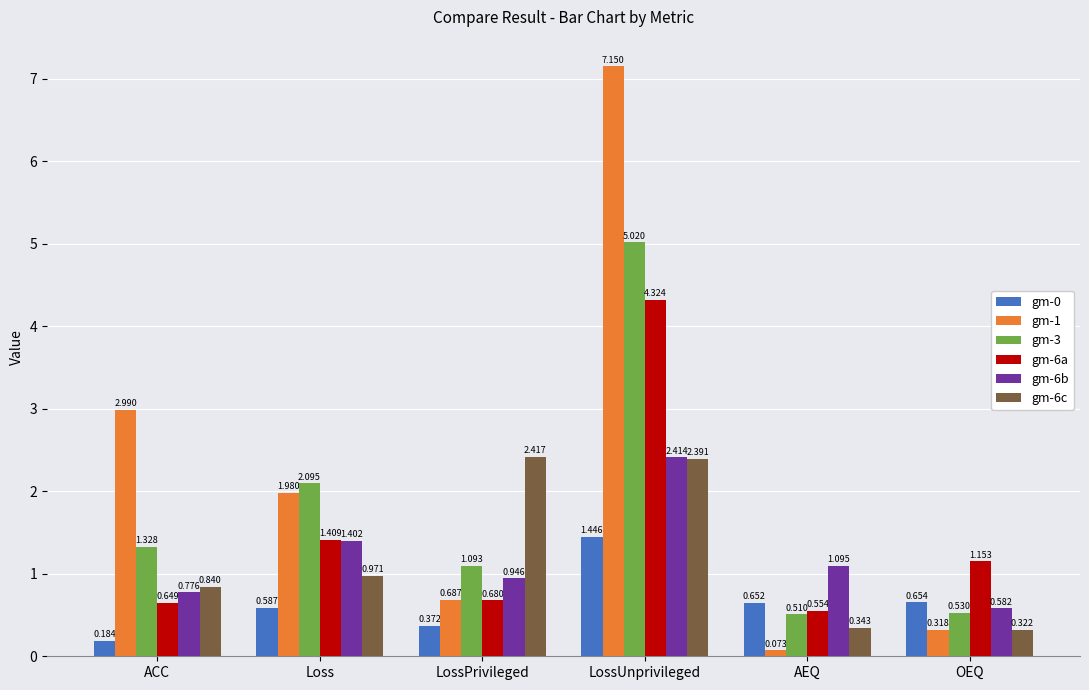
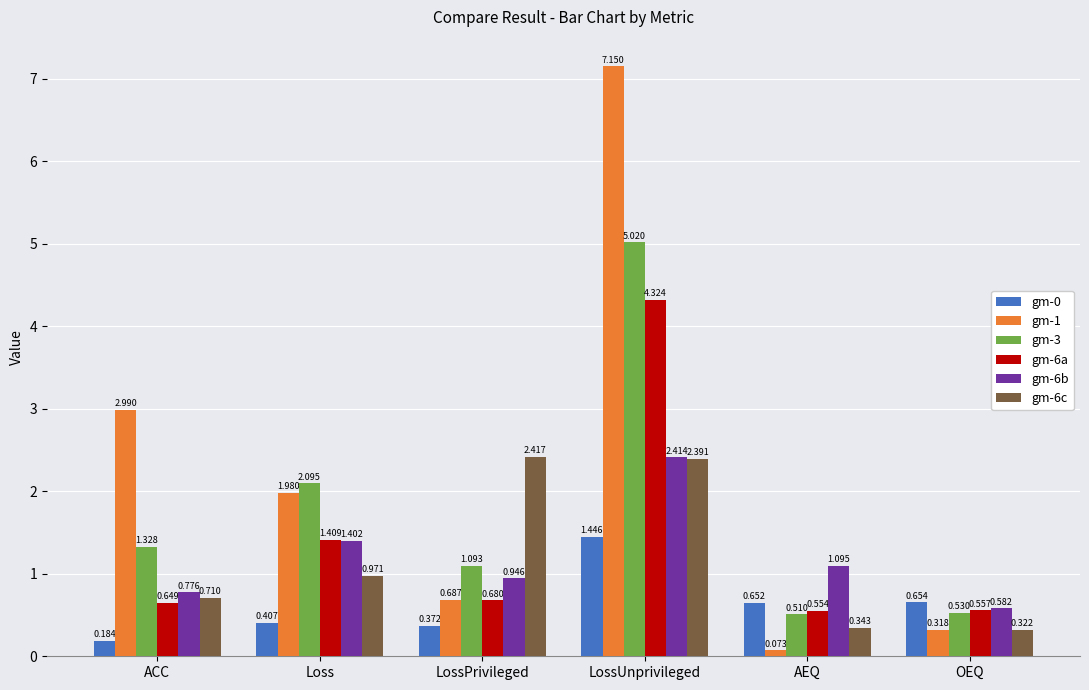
gm-6c, ACC: 0.840 -> 0.710
gm-0, Loss: 0.587 -> 0.407
gm-6a, OEQ: 1.153 -> 0.557
